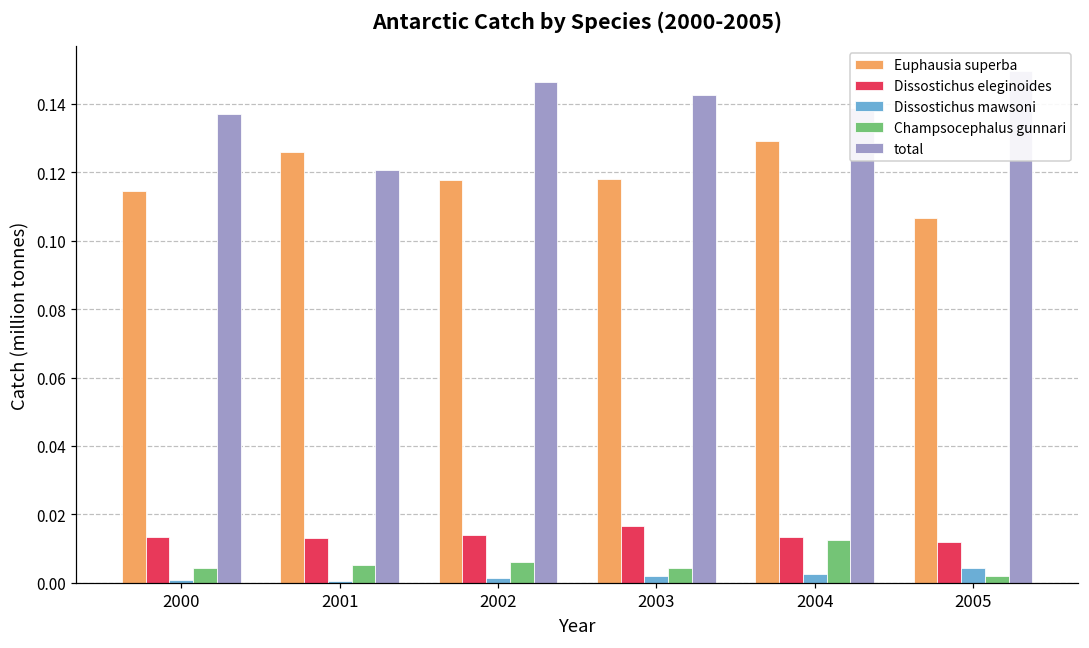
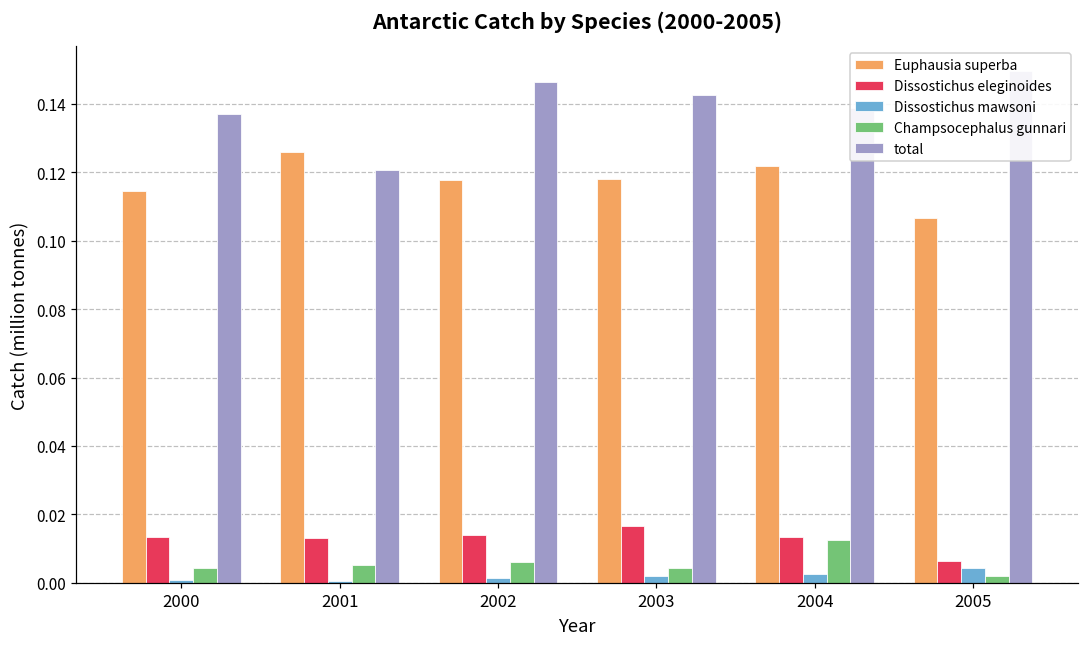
Euphausia superba, 2004: 0.129 -> 0.122
Dissostichus eleginoides, 2005: 0.012 -> 0.006
